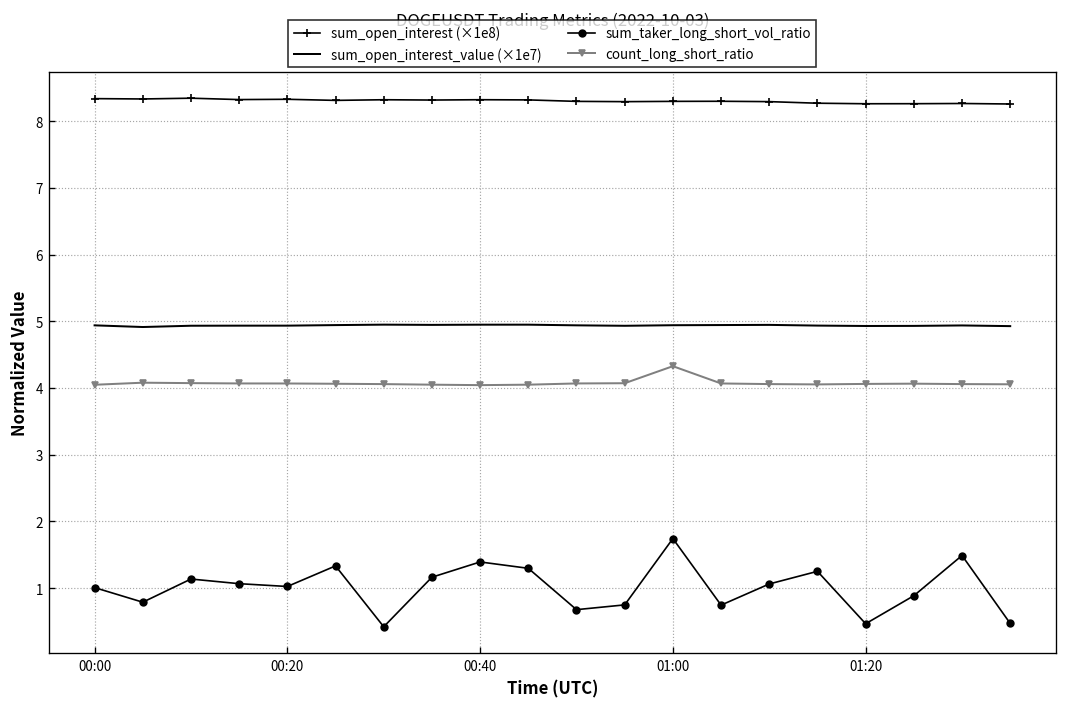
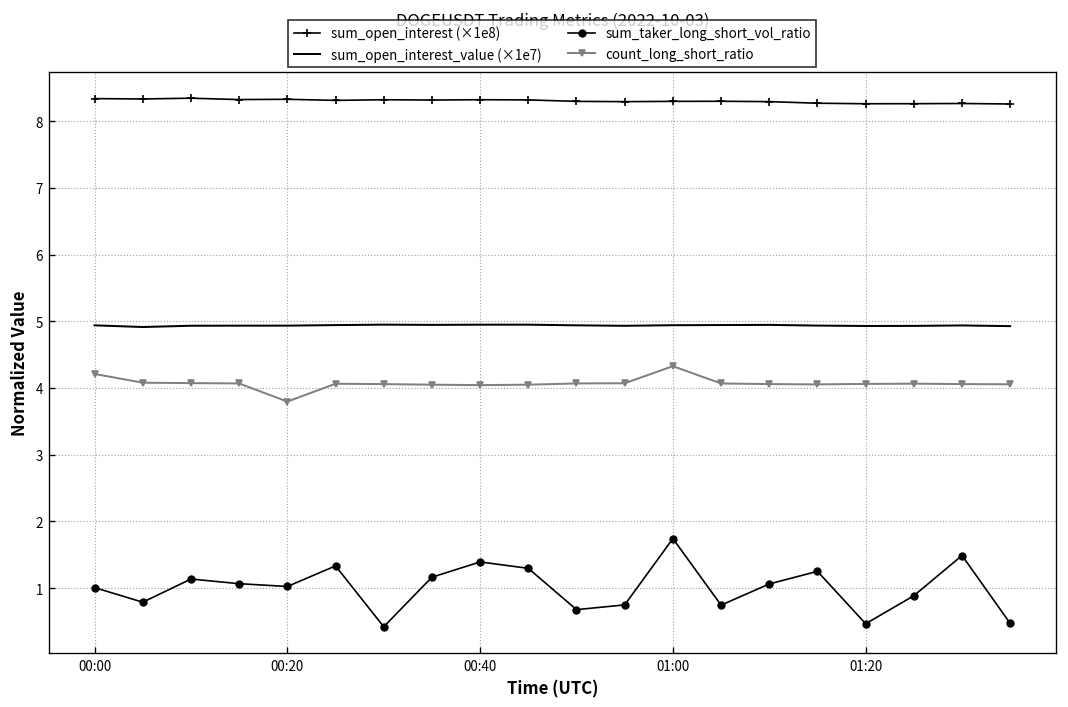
count_long_short_ratio, 00:00: 4.0 -> 4.2
count_long_short_ratio, 00:20: 4.1 -> 3.8
